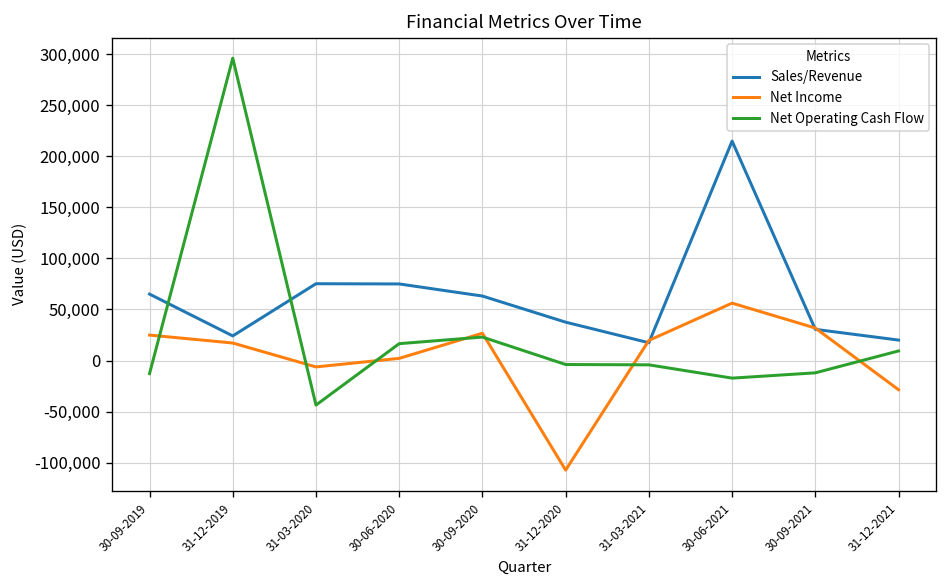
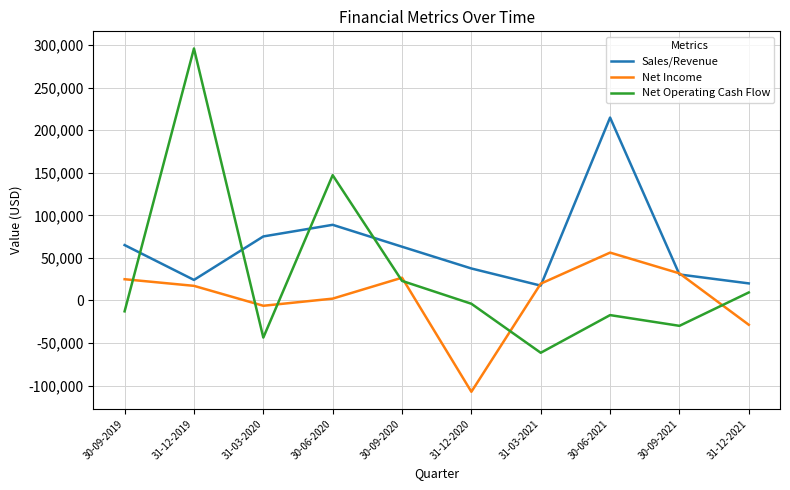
Sales/Revenue, 30-06-2020: 80,000 -> 90,000
Net Operating Cash Flow, 30-06-2020: 20,000 -> 150,000
Net Operating Cash Flow, 31-03-2021: 0 -> -60,000
Net Operating Cash Flow, 30-09-2021: -10,000 -> -30,000
